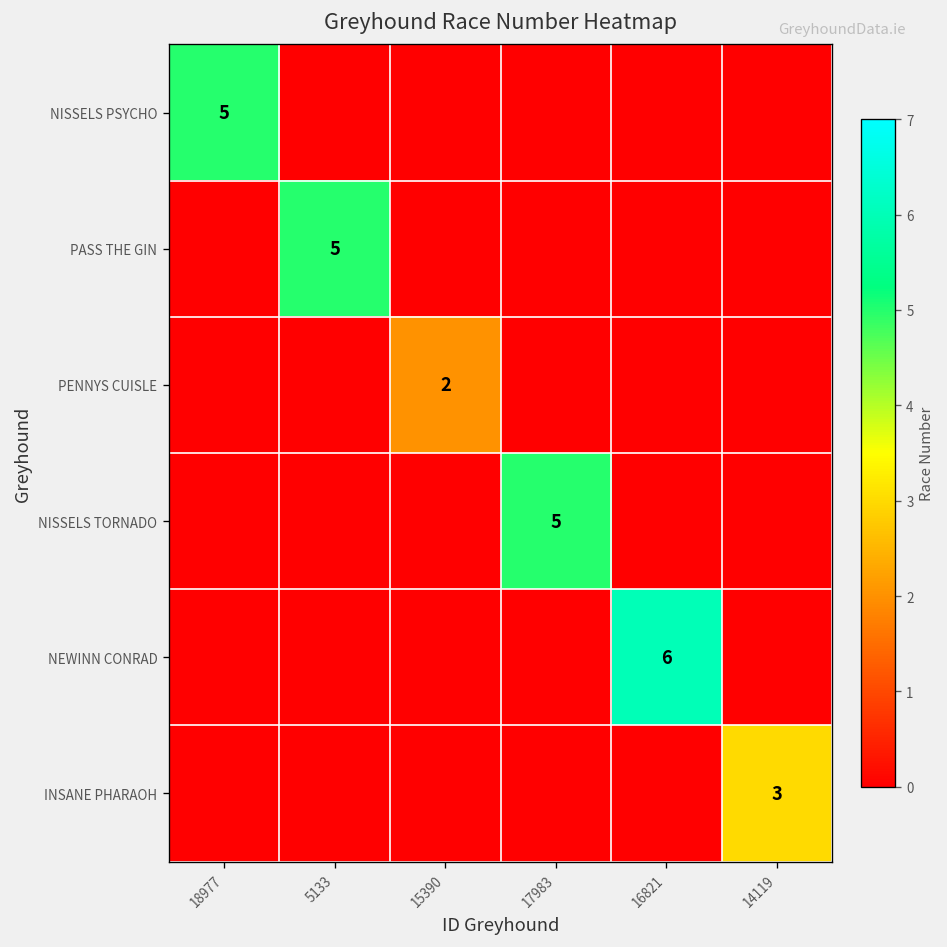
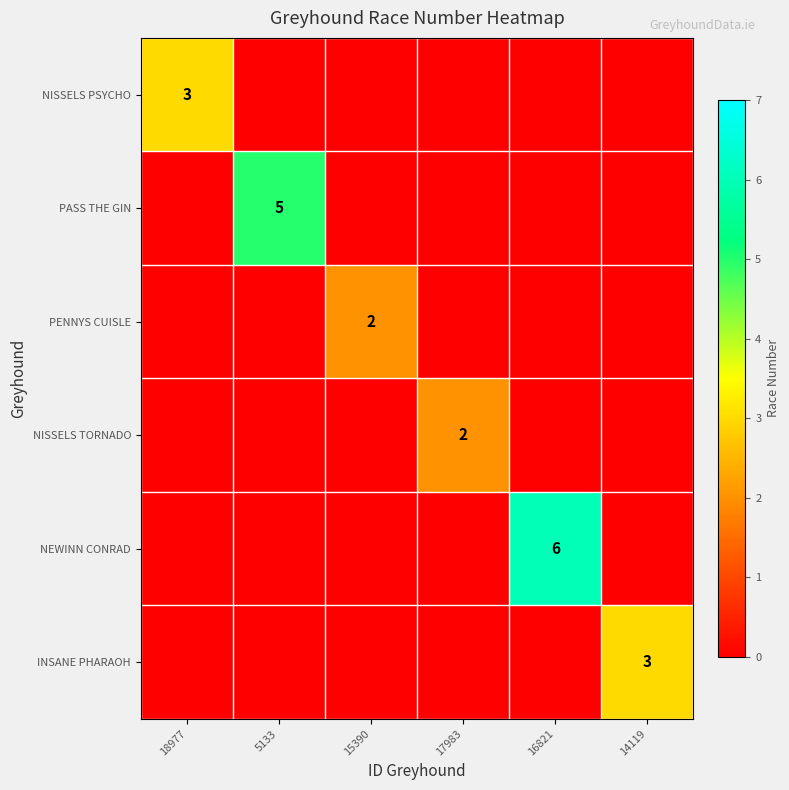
NISSELS PSYCHO, 18977: 5 -> 3
NISSELS TORNADO, 17983: 5 -> 2
